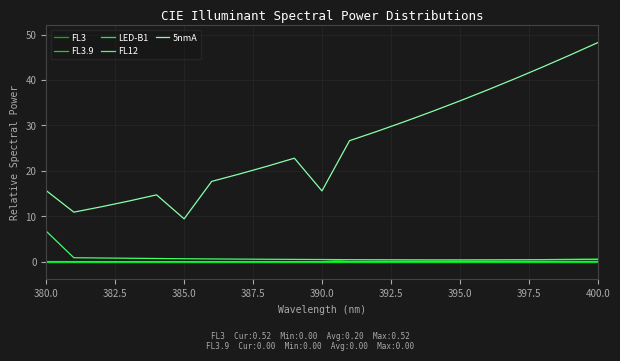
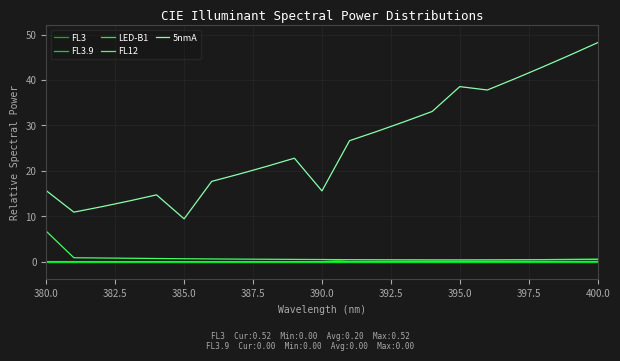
5nmA, 395.0: 35 -> 39
